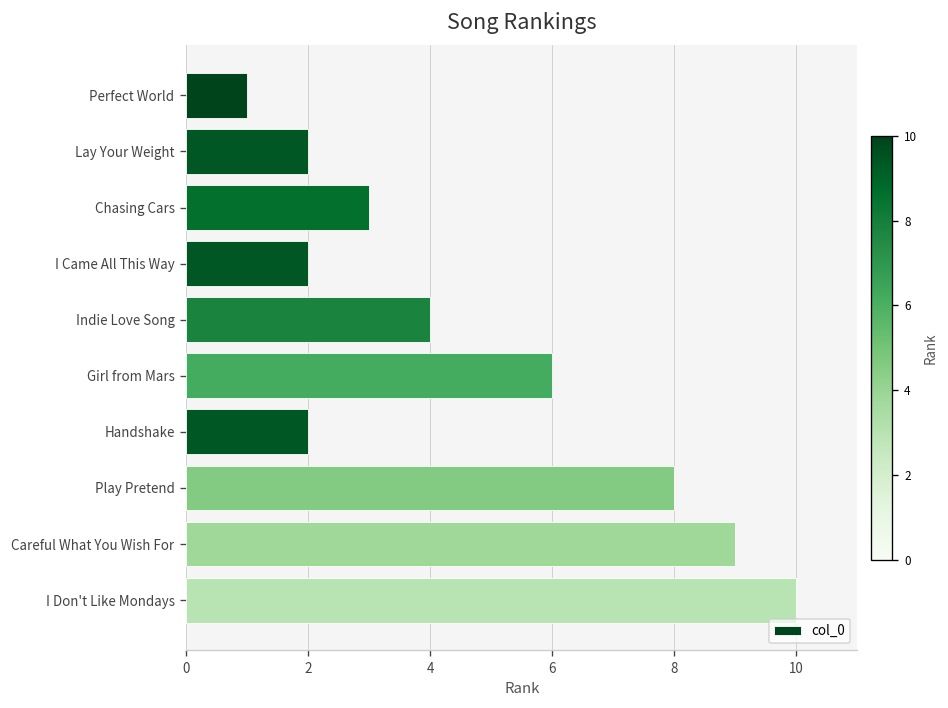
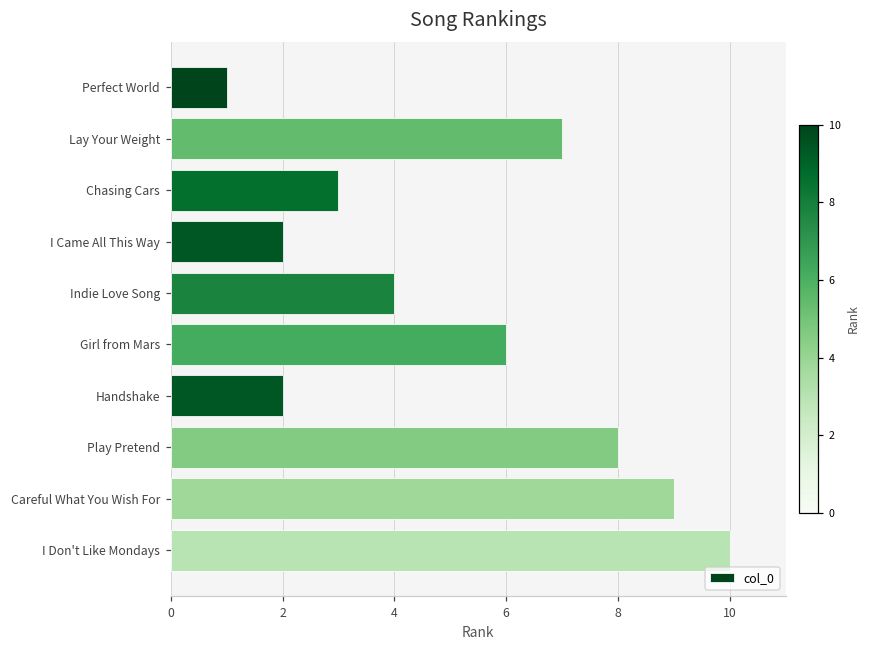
Lay Your Weight: 2 -> 7
